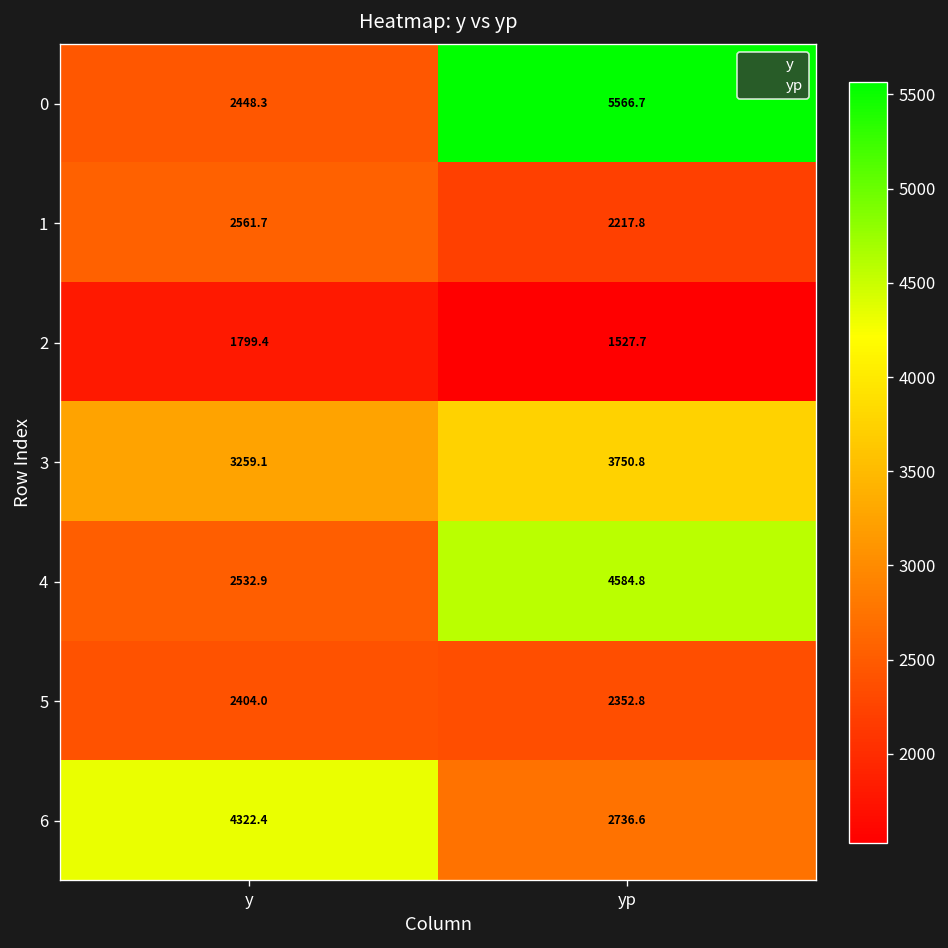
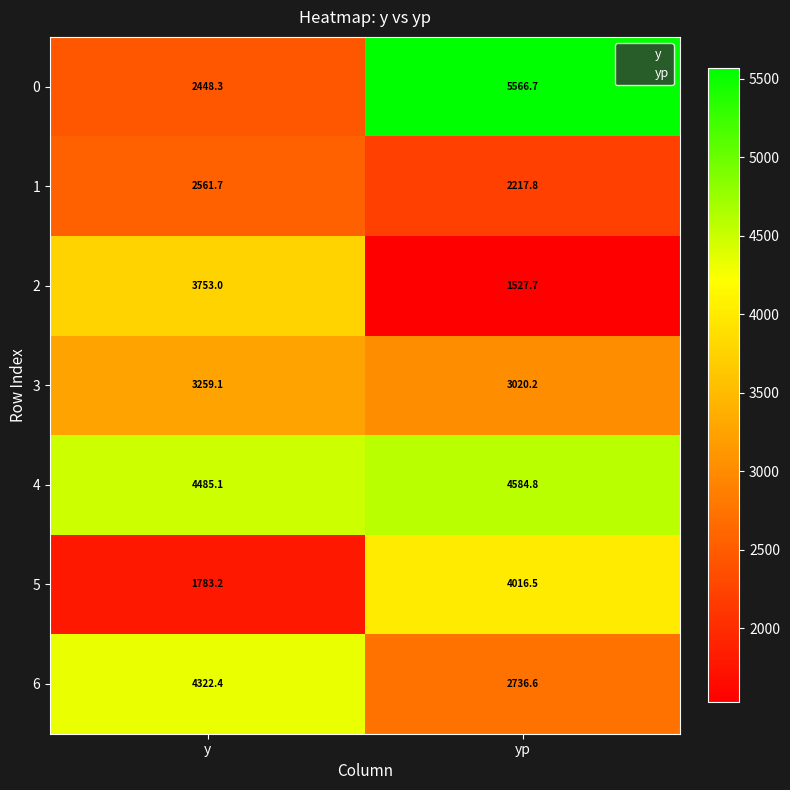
2, y: 1799.4 -> 3753.0
3, yp: 3750.8 -> 3020.2
4, y: 2532.9 -> 4485.1
5, y: 2404.0 -> 1783.2
5, yp: 2352.8 -> 4016.5
